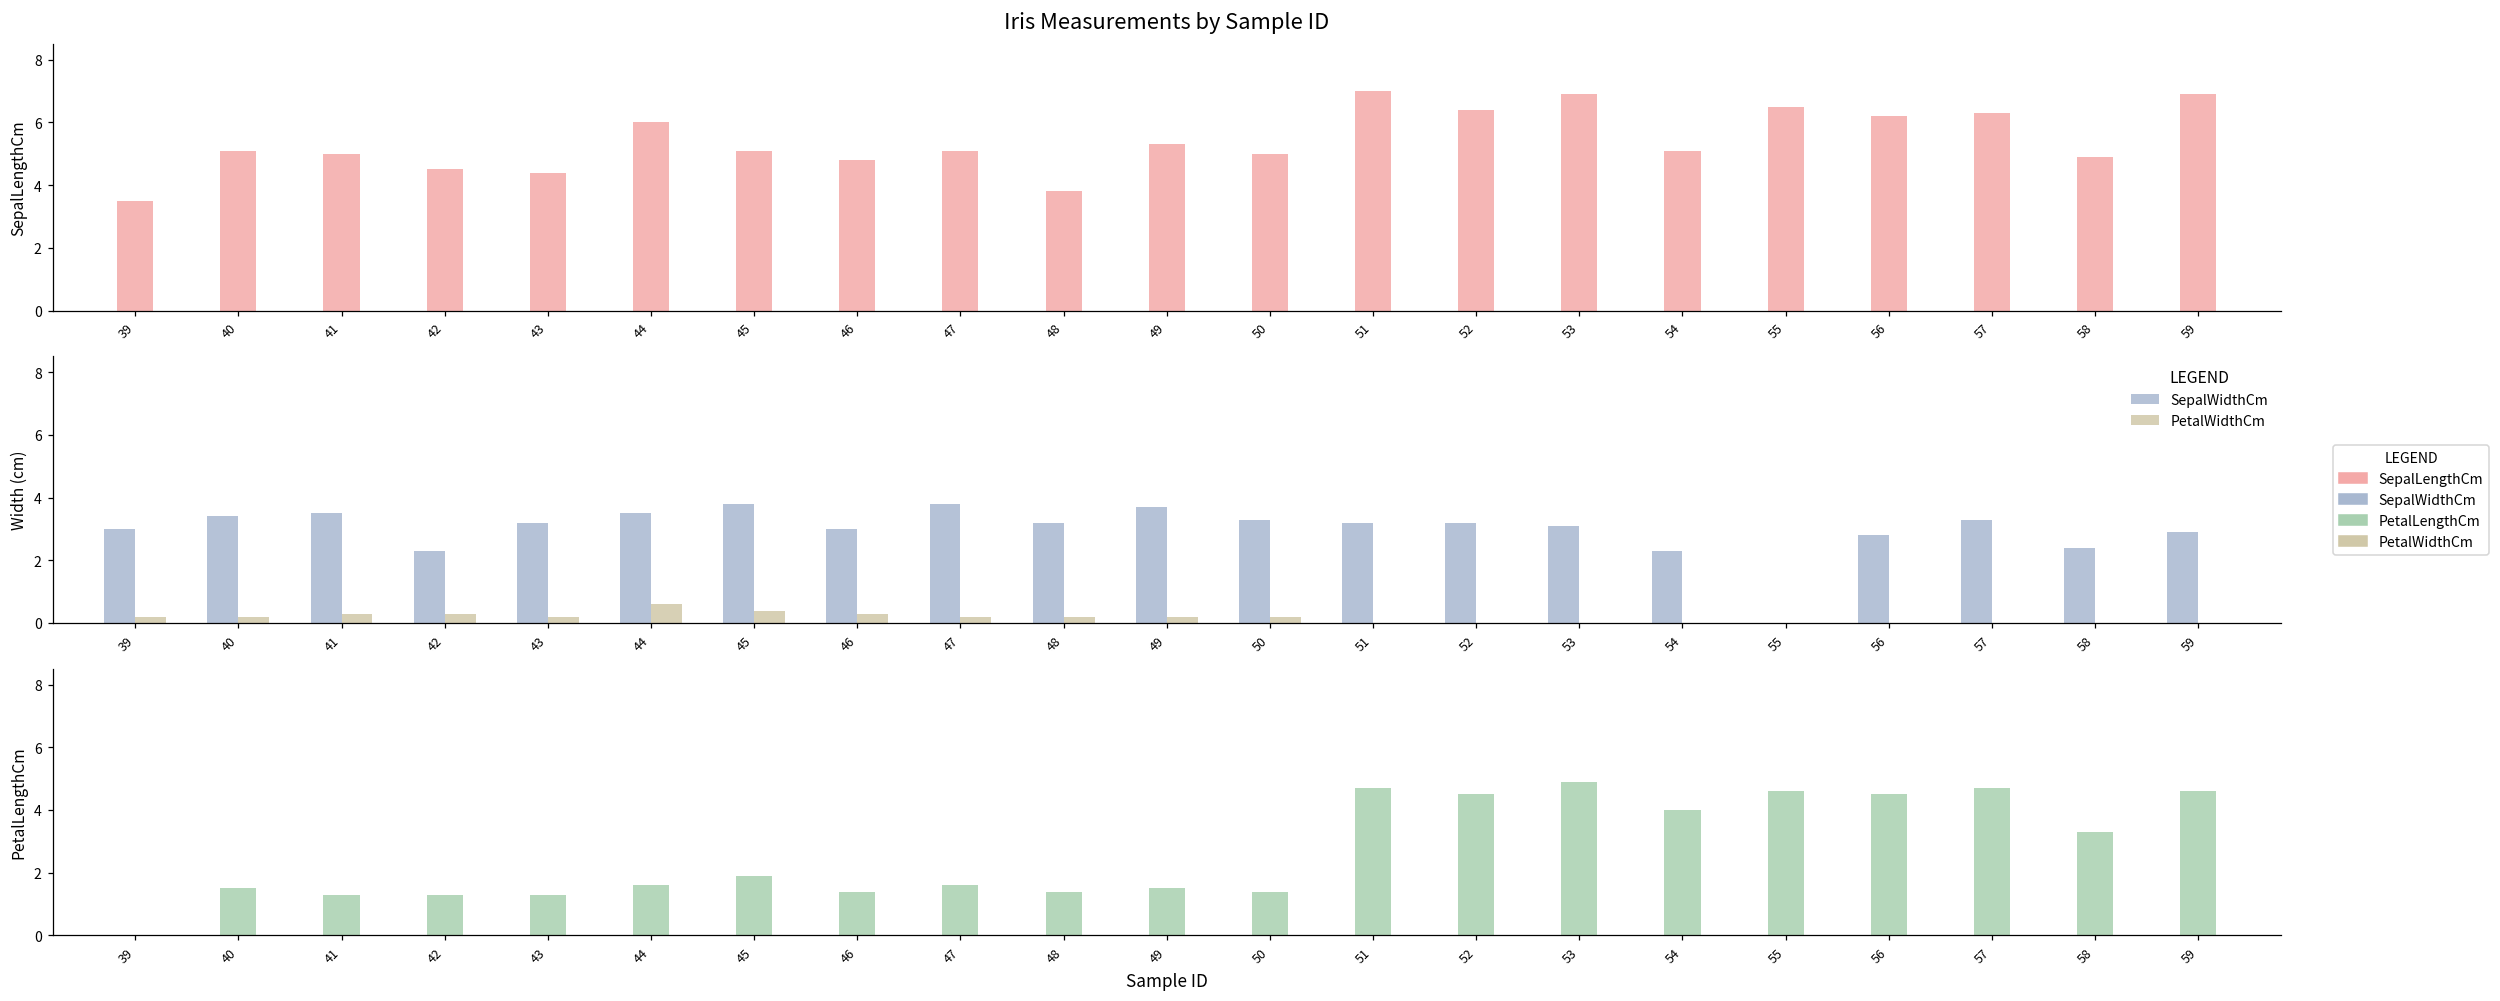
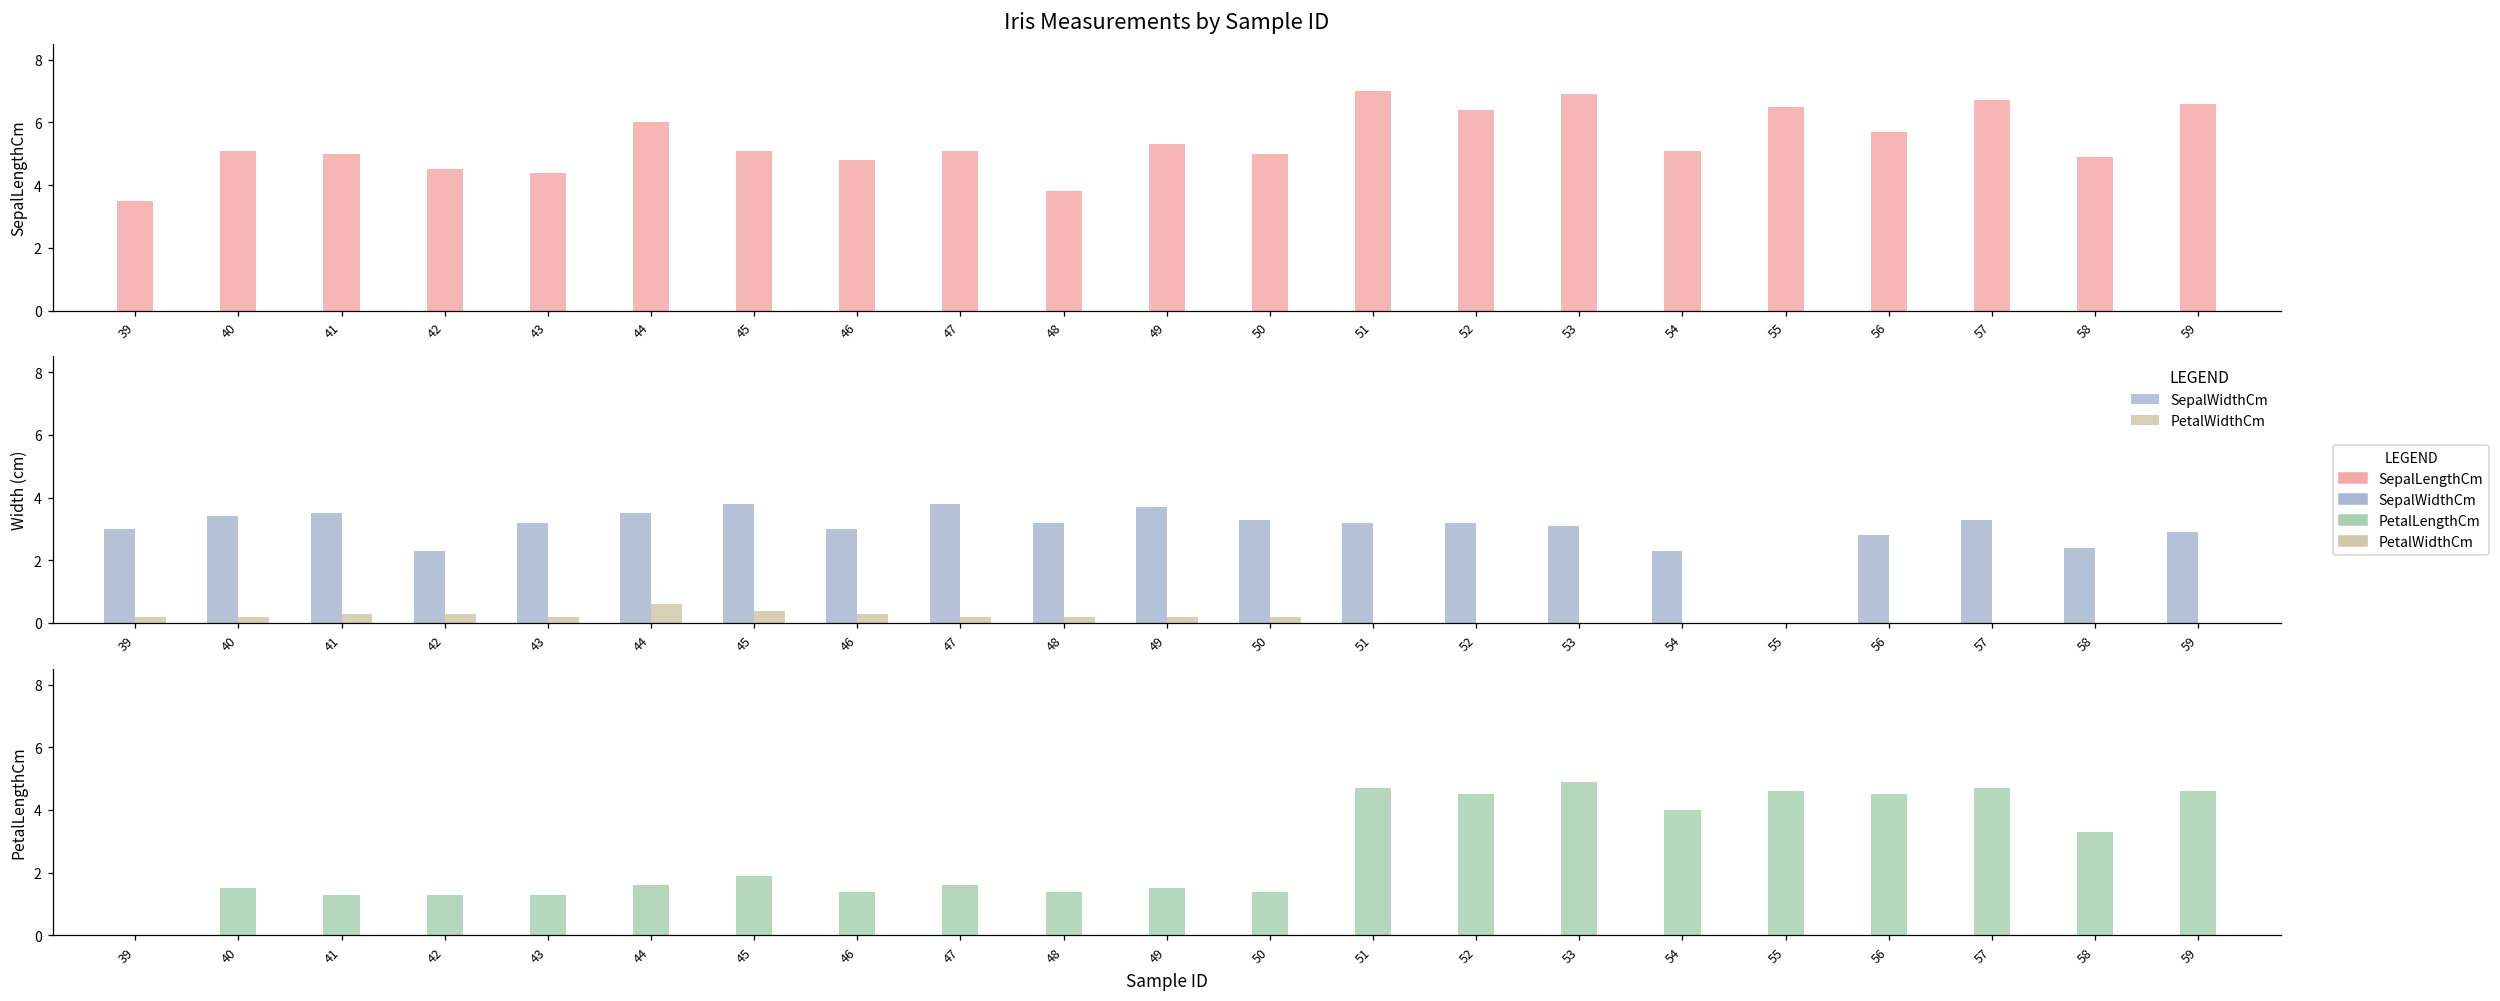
Iris Measurements by Sample ID, 56: 6.2 -> 5.7
Iris Measurements by Sample ID, 57: 6.3 -> 6.7
Iris Measurements by Sample ID, 59: 6.9 -> 6.6
